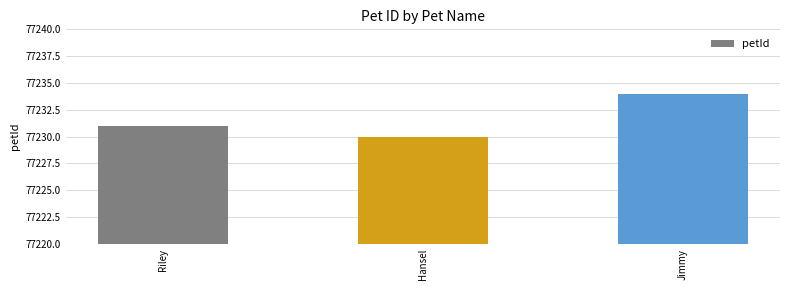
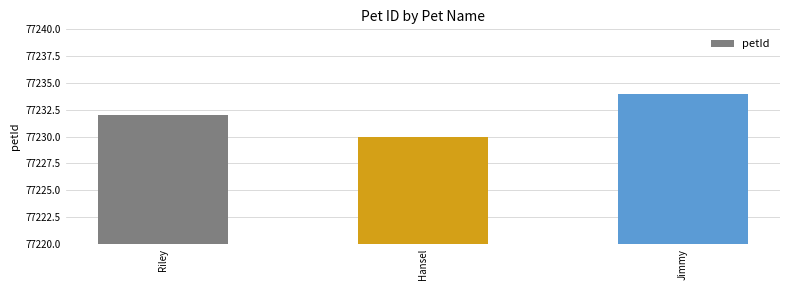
Riley: 77231 -> 77232
